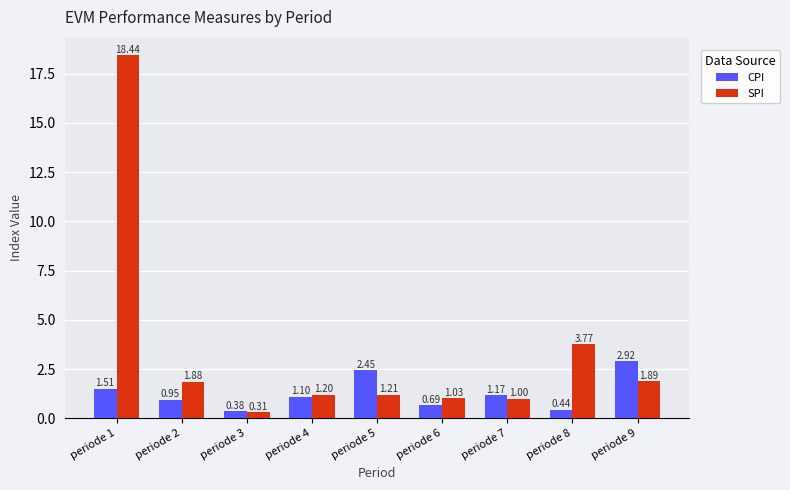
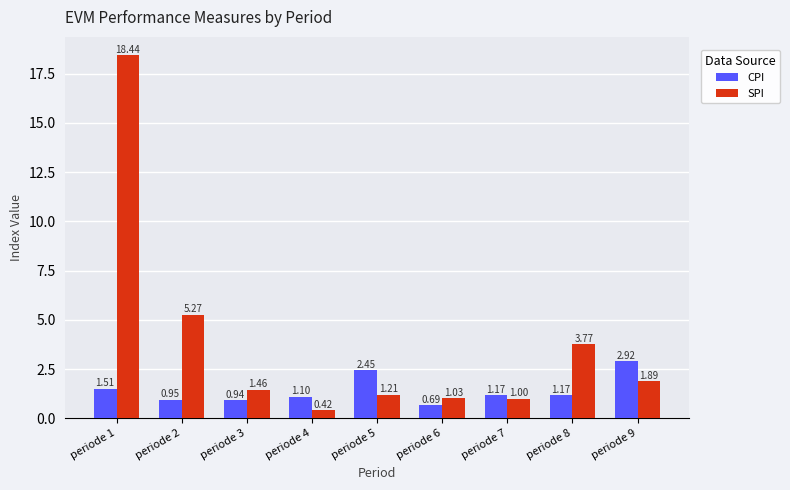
SPI, periode 2: 1.88 -> 5.27
CPI, periode 3: 0.38 -> 0.94
SPI, periode 3: 0.31 -> 1.46
SPI, periode 4: 1.20 -> 0.42
CPI, periode 8: 0.44 -> 1.17
